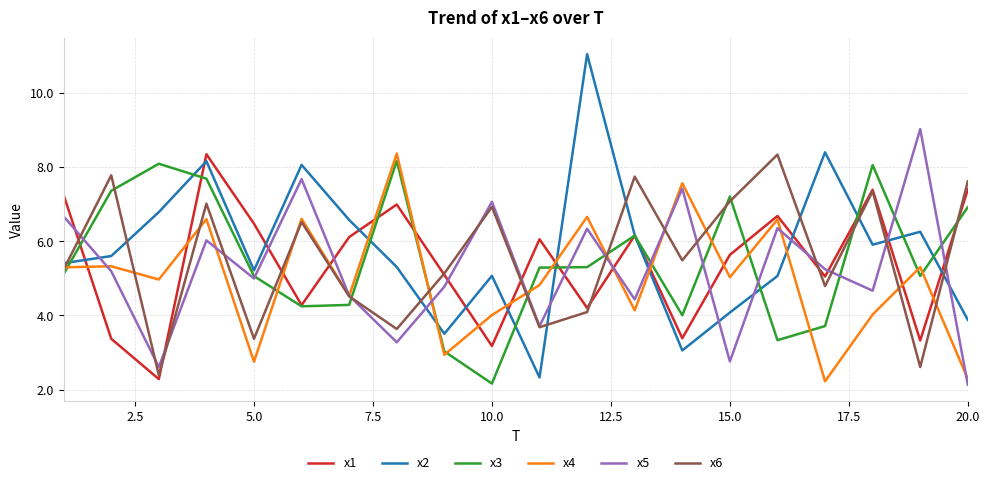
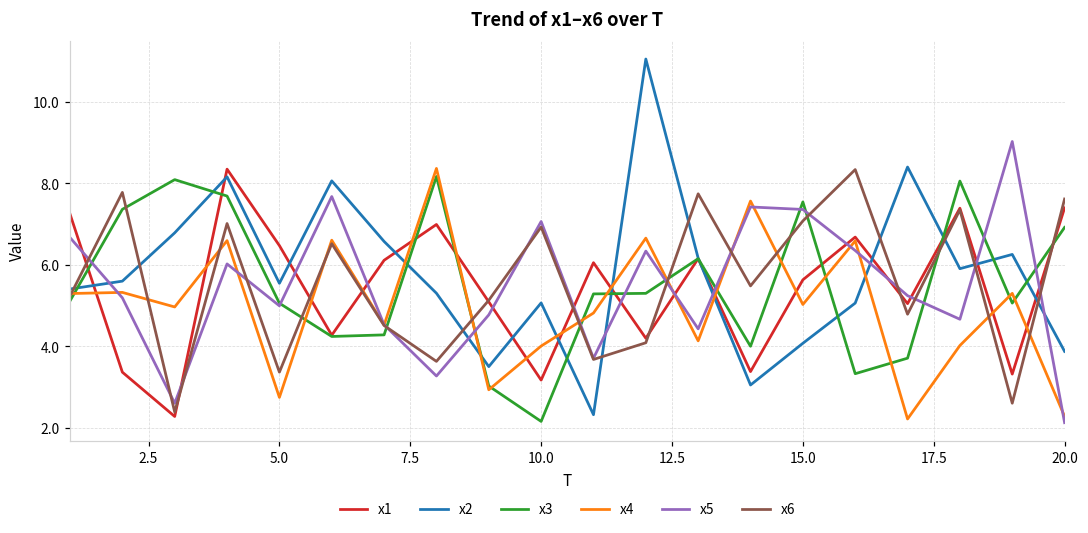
x2, 5.0: 5.2 -> 5.5
x3, 15.0: 7.2 -> 7.5
x5, 15.0: 2.8 -> 7.4
